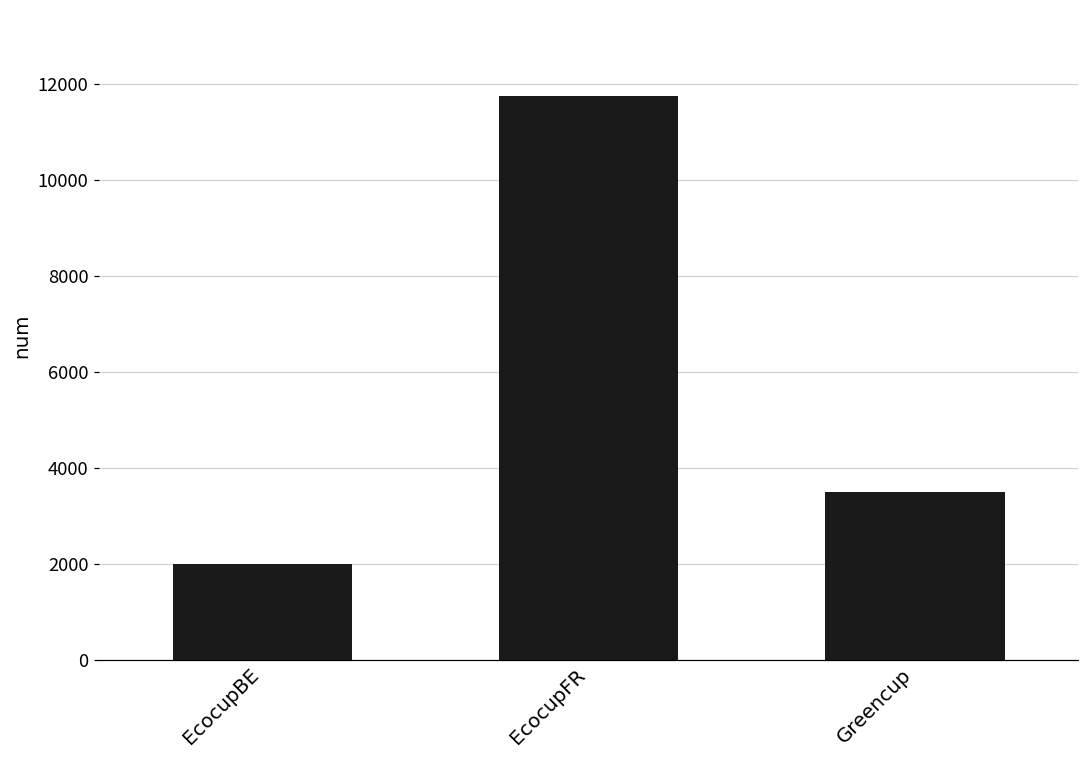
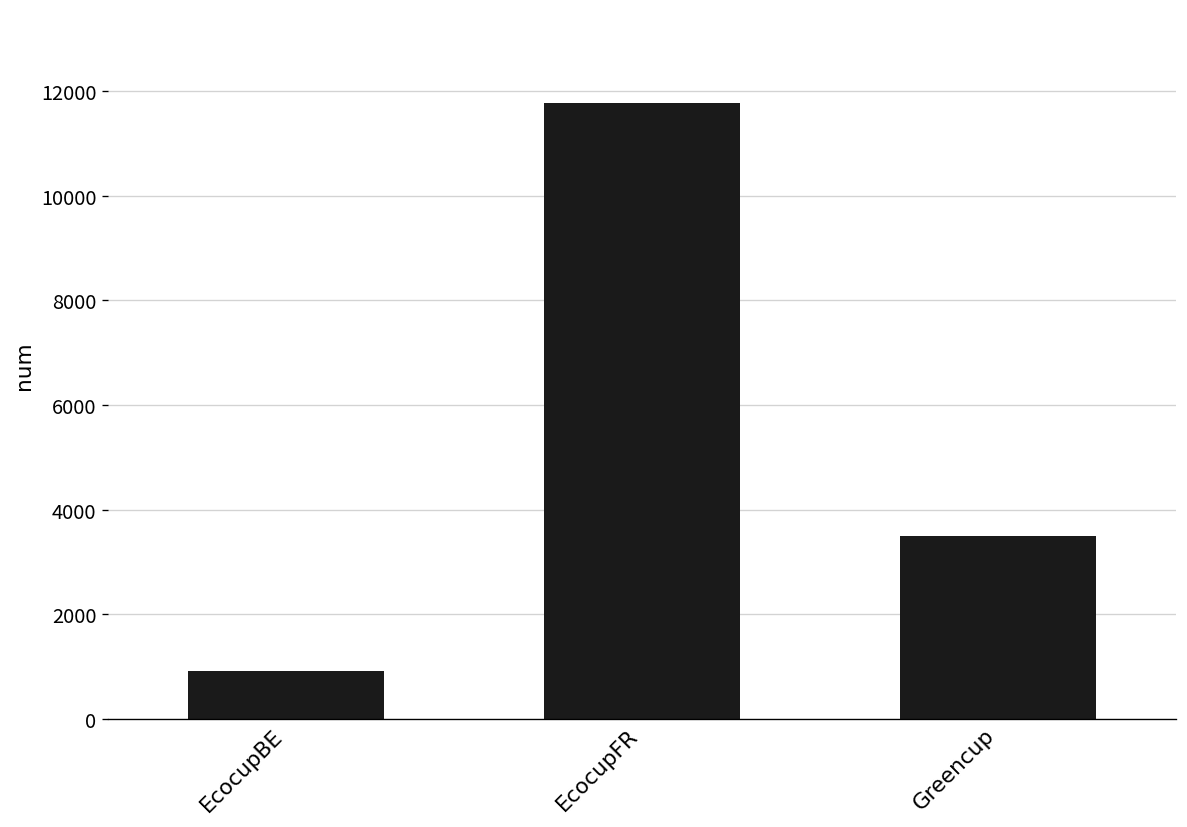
EcocupBE: 2000 -> 900
